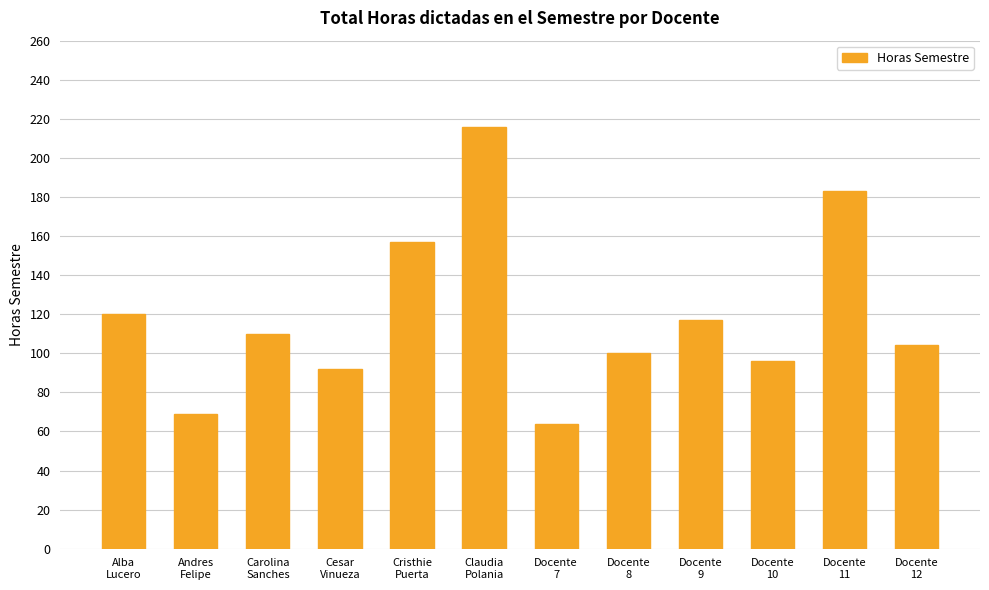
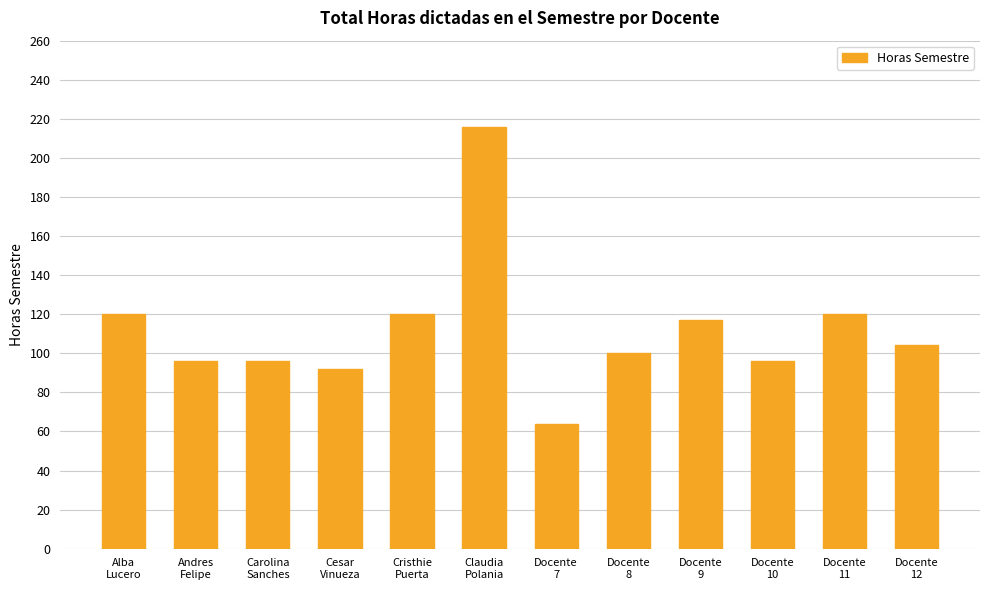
Andres Felipe: 69 -> 96
Carolina Sanches: 110 -> 96
Cristhie Puerta: 157 -> 120
Docente 11: 183 -> 120
